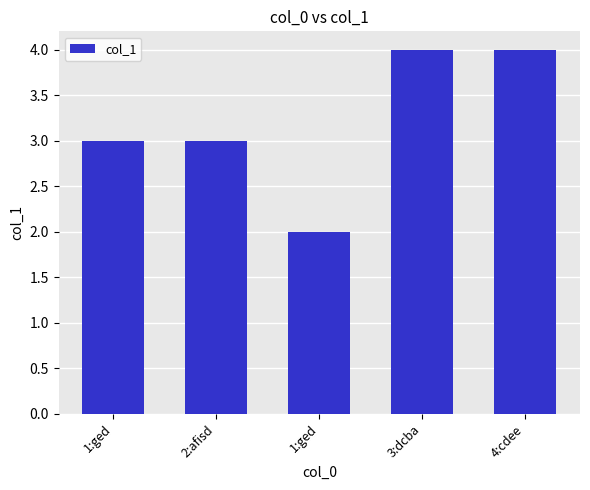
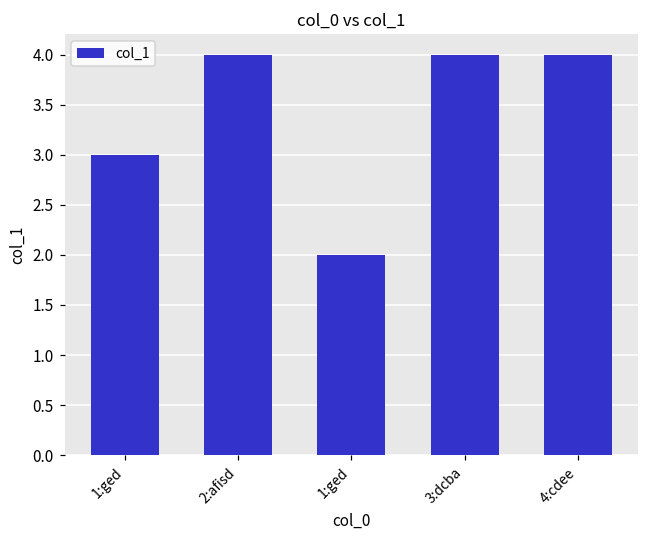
2:afisd: 3 -> 4
